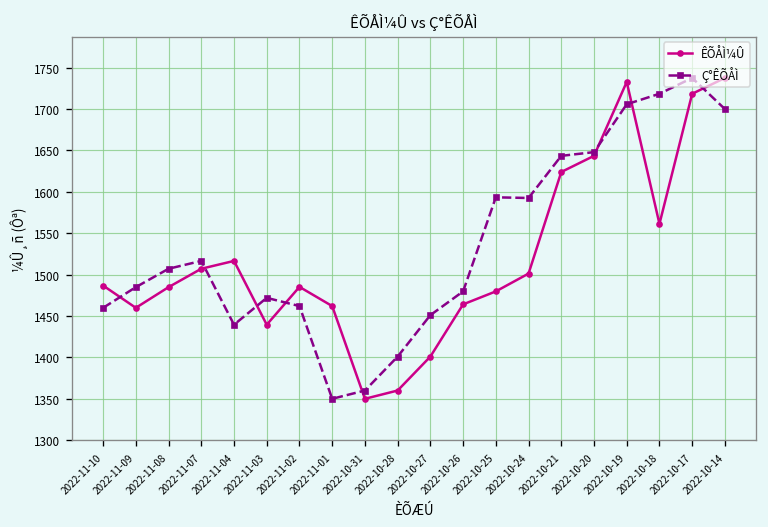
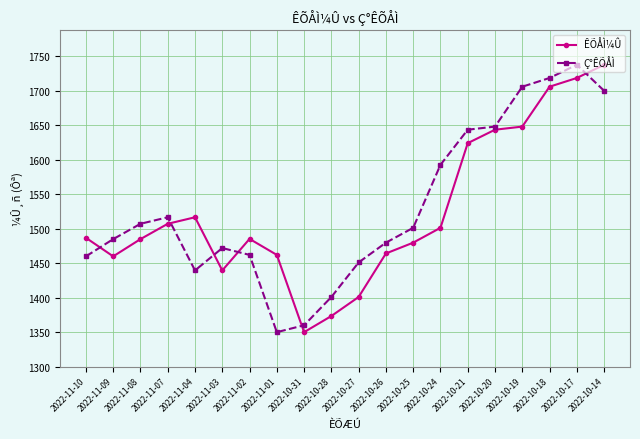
ÊÕÅÌ¼Û, 2022-10-28: 1360 -> 1370
Ç°ÊÕÅÌ, 2022-10-25: 1590 -> 1500
ÊÕÅÌ¼Û, 2022-10-19: 1730 -> 1650
ÊÕÅÌ¼Û, 2022-10-18: 1560 -> 1710
